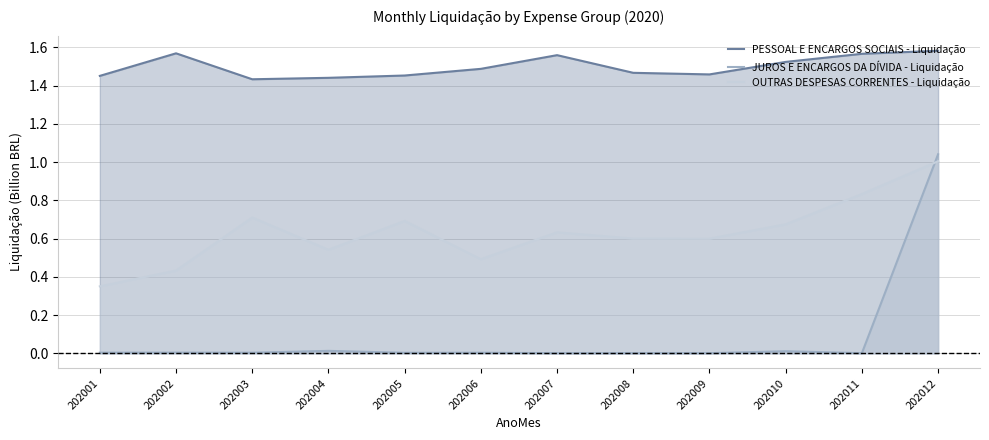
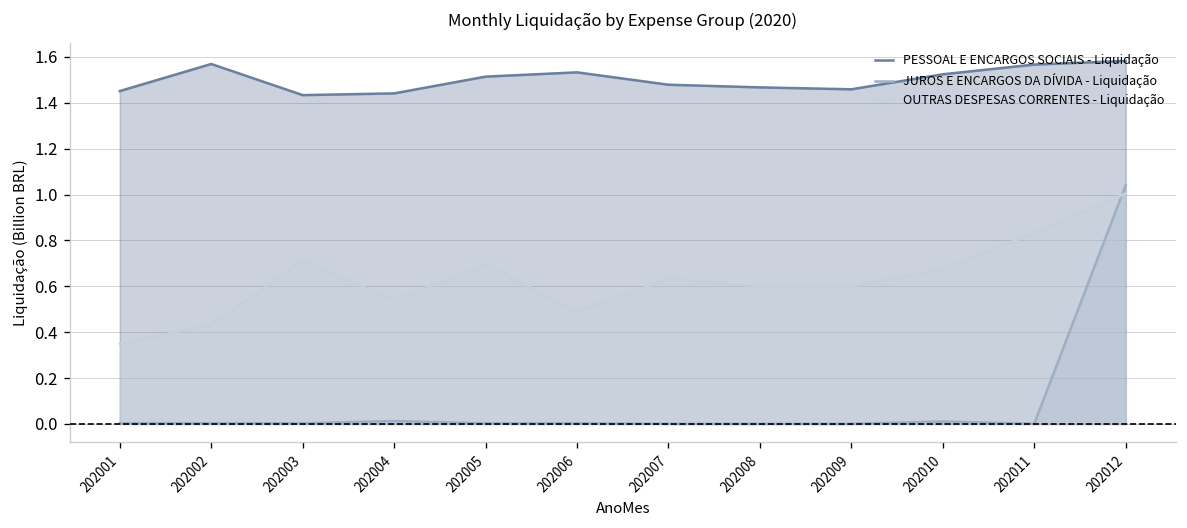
PESSOAL E ENCARGOS SOCIAIS - Liquidação, 202005: 1.45 -> 1.51
PESSOAL E ENCARGOS SOCIAIS - Liquidação, 202006: 1.49 -> 1.53
PESSOAL E ENCARGOS SOCIAIS - Liquidação, 202007: 1.56 -> 1.48
